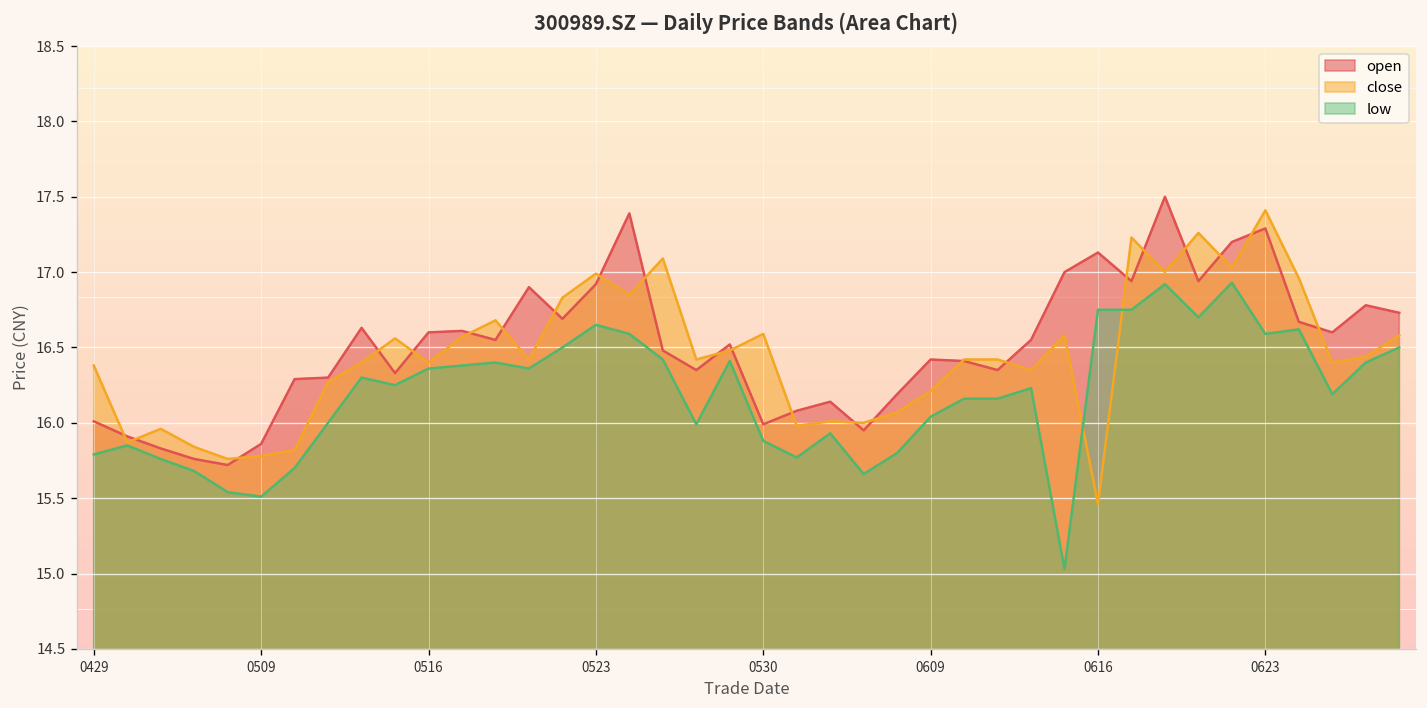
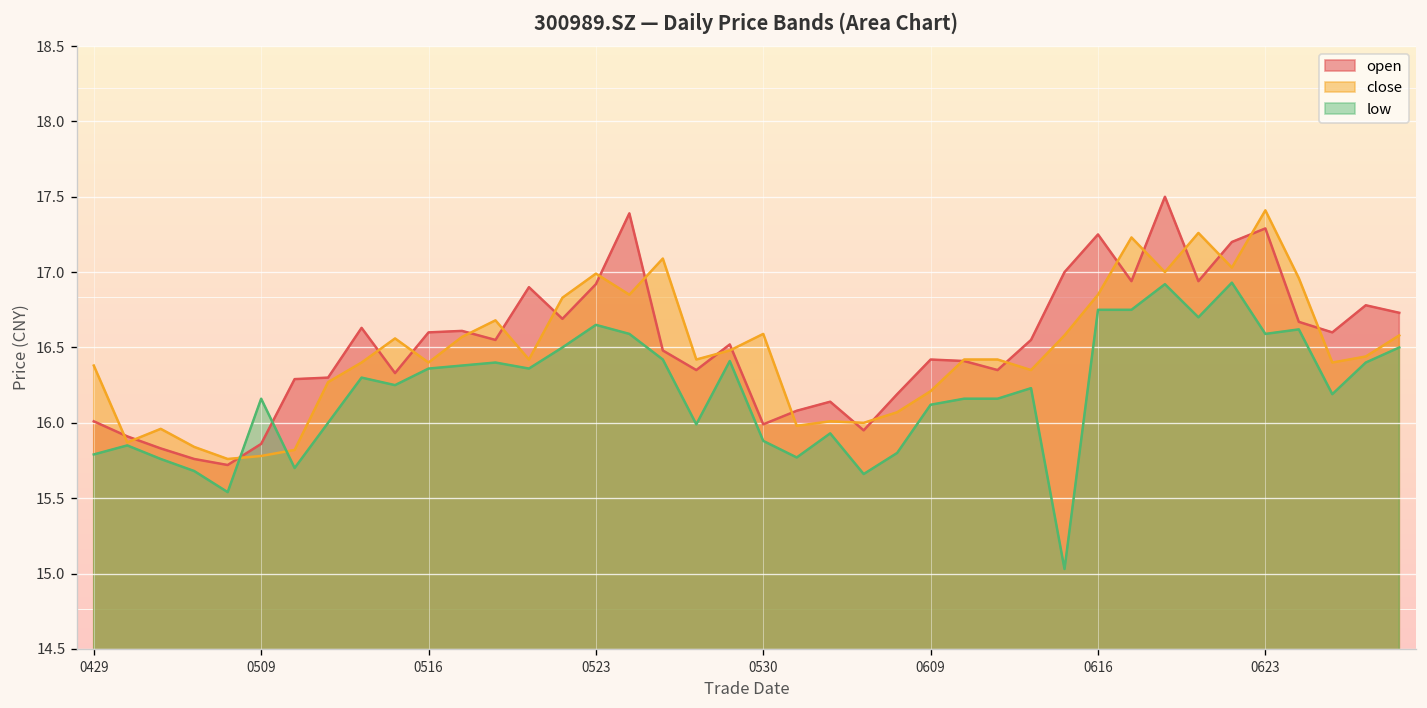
low, 0509: 15.51 -> 16.16
low, 0609: 16.04 -> 16.12
open, 0616: 17.13 -> 17.25
close, 0616: 15.46 -> 16.85
